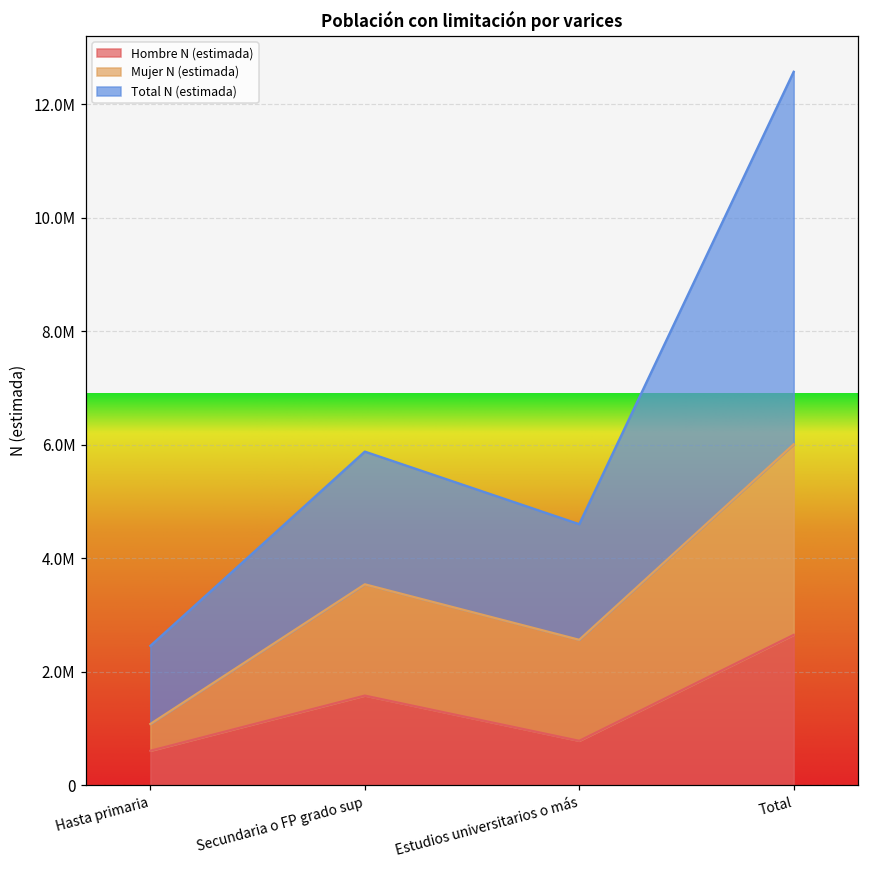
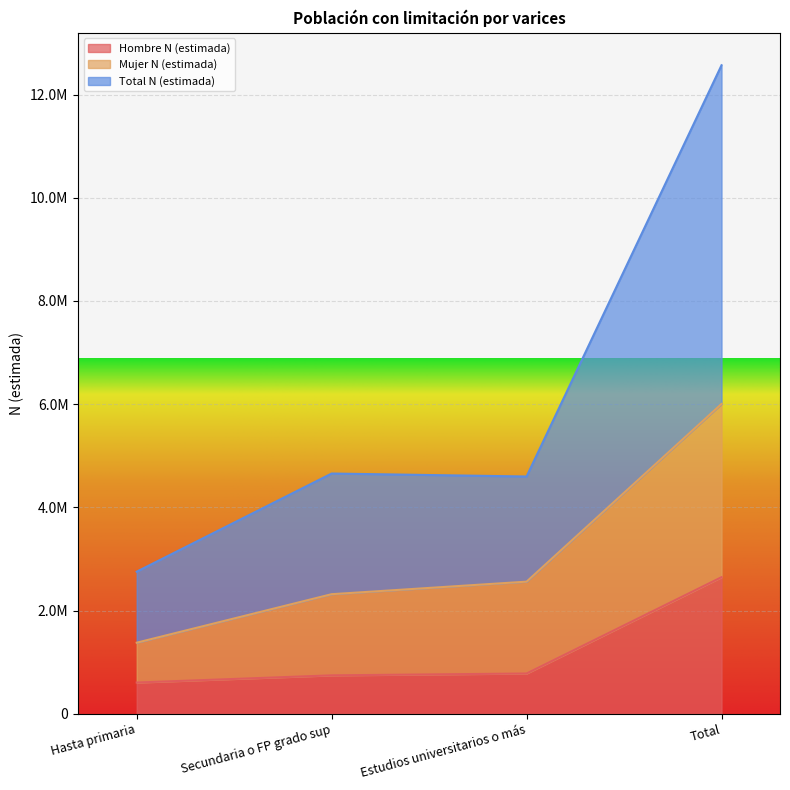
Mujer N (estimada), Hasta primaria: 500000 -> 800000
Hombre N (estimada), Secundaria o FP grado sup: 1600000 -> 700000
Mujer N (estimada), Secundaria o FP grado sup: 2000000 -> 1600000
